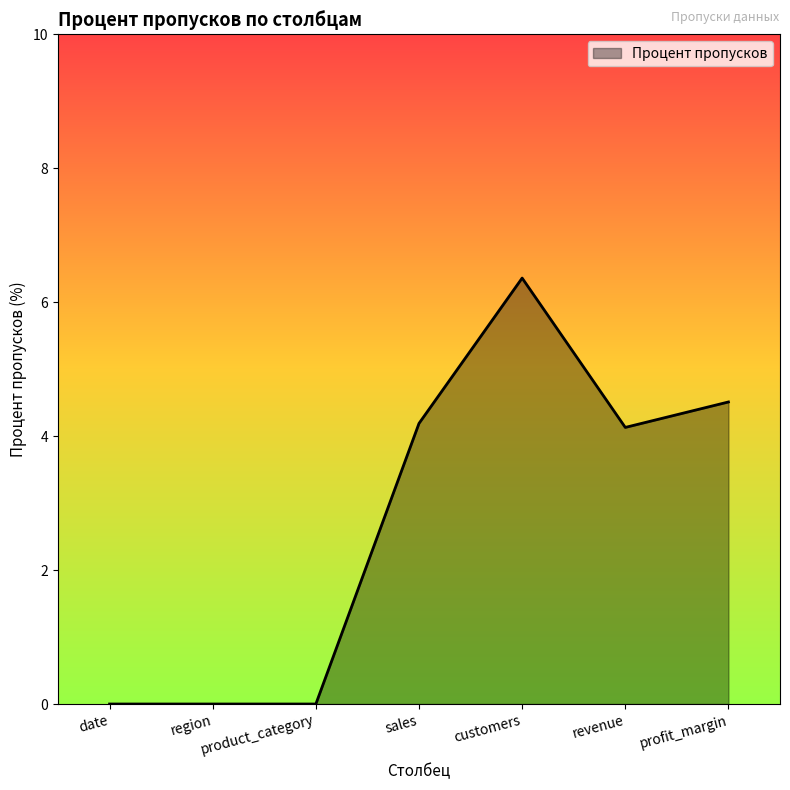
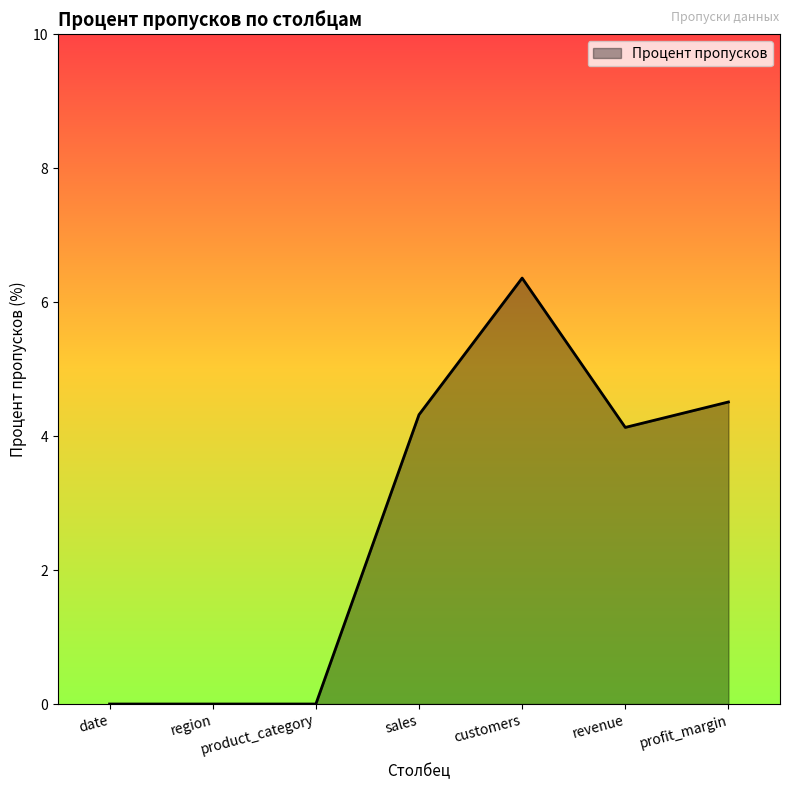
sales: 4.2 -> 4.3
